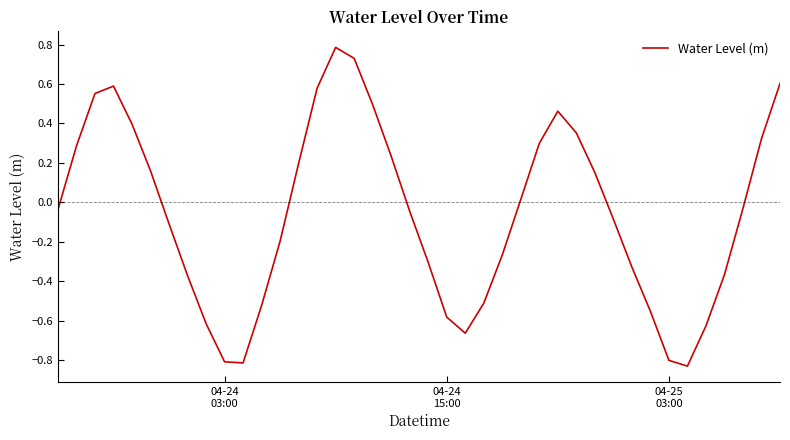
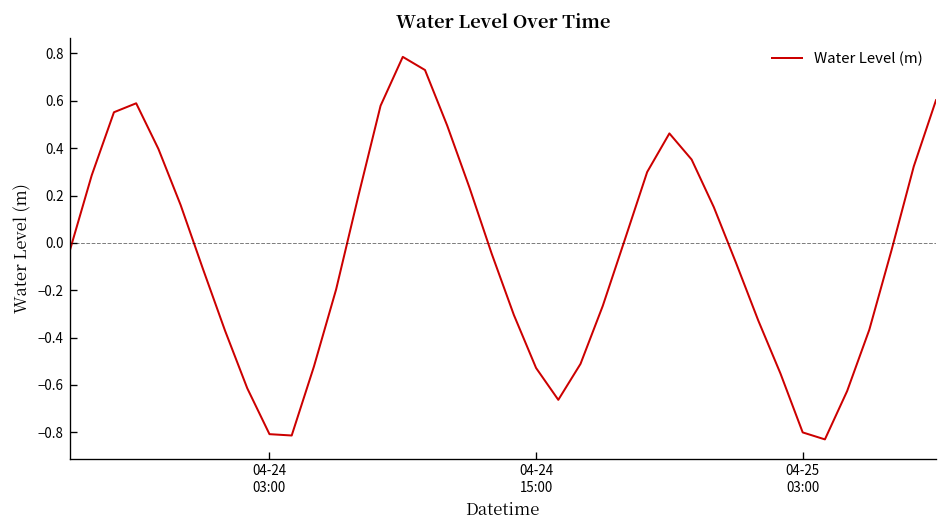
04-24 15:00: -0.58 -> -0.53
